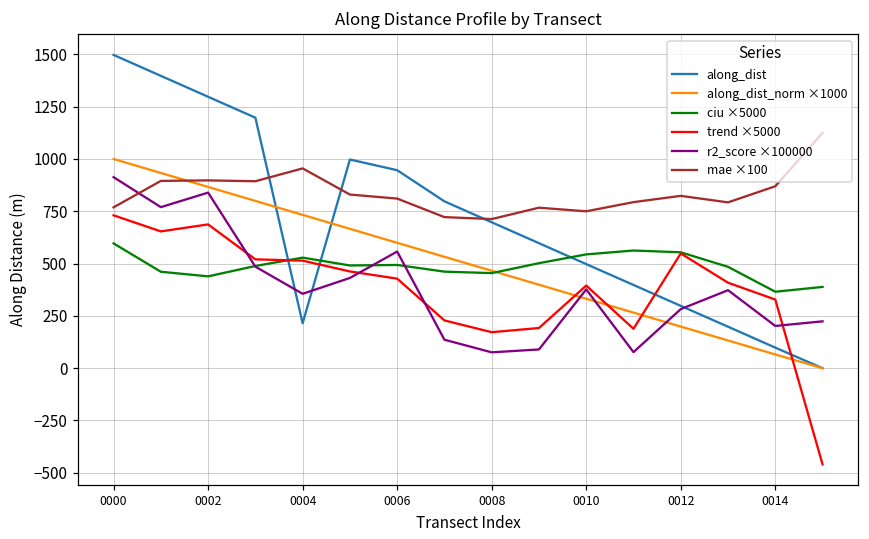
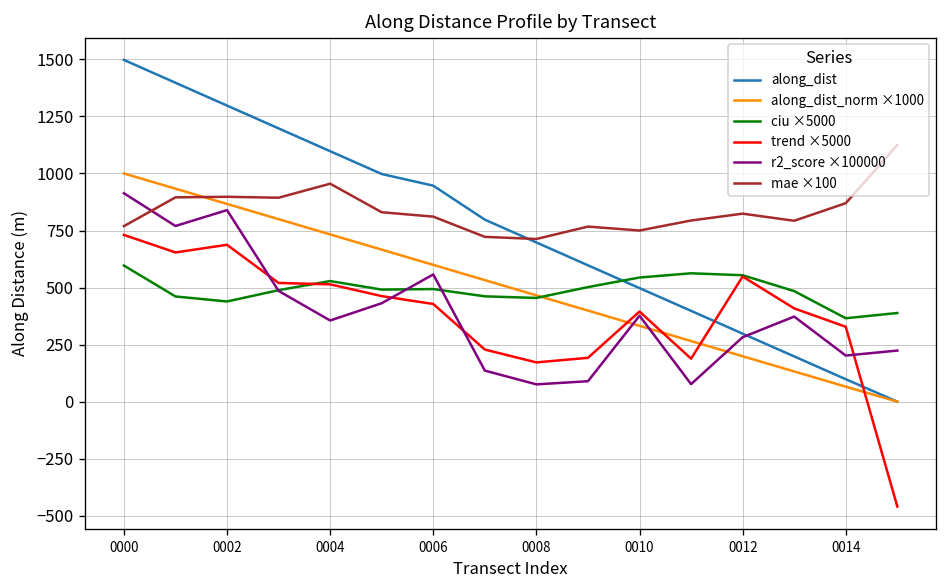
along_dist, 0004: 210 -> 1100
